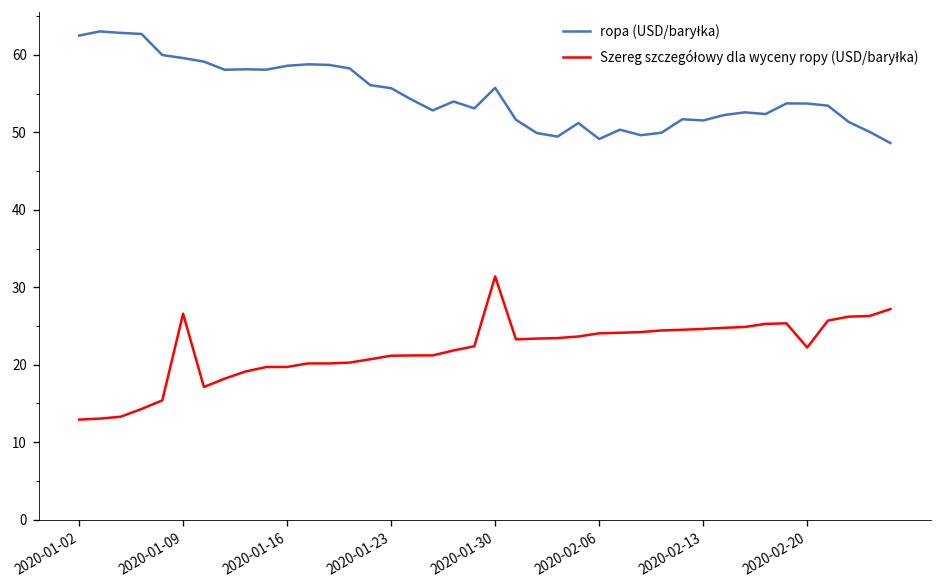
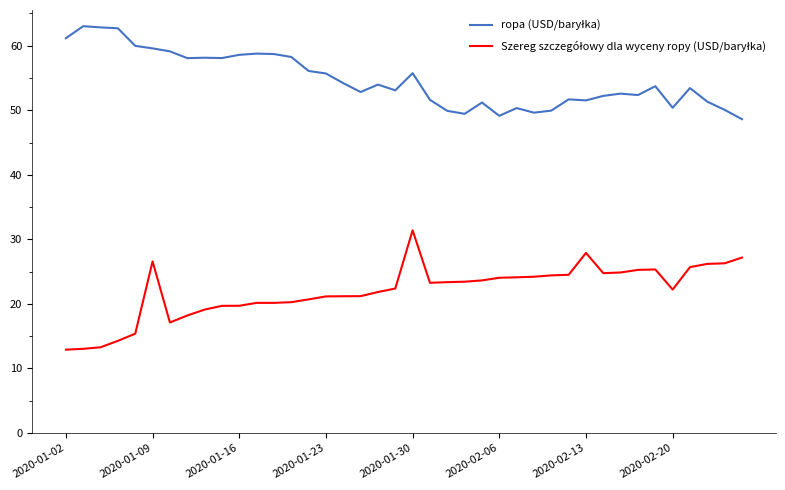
ropa (USD/baryłka), 2020-01-02: 62 -> 61
Szereg szczegółowy dla wyceny ropy (USD/baryłka), 2020-02-13: 25 -> 28
ropa (USD/baryłka), 2020-02-20: 54 -> 50
